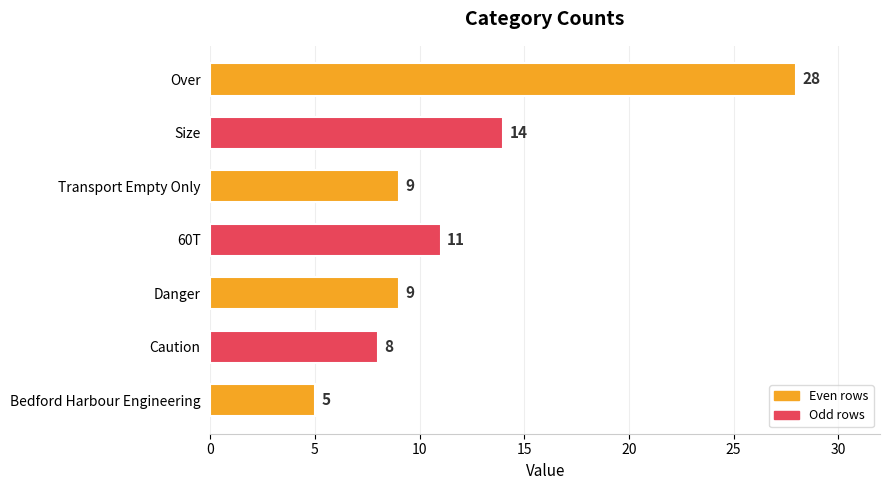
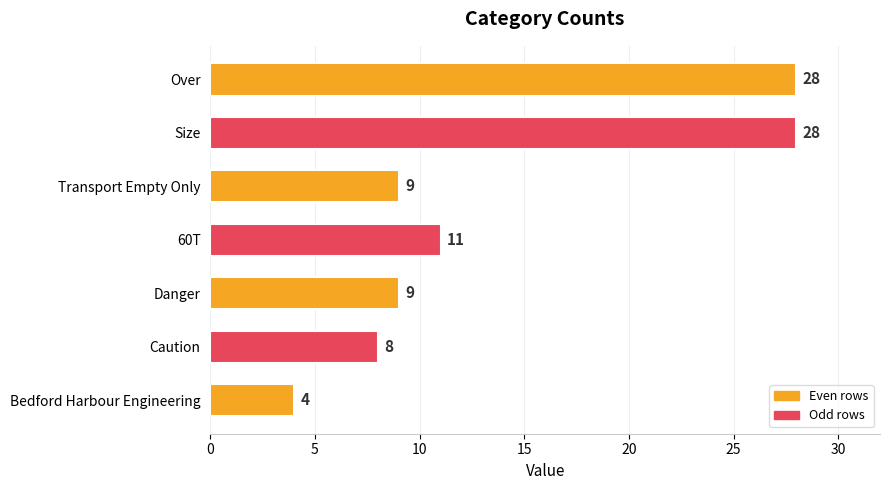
Size: 14 -> 28
Bedford Harbour Engineering: 5 -> 4
